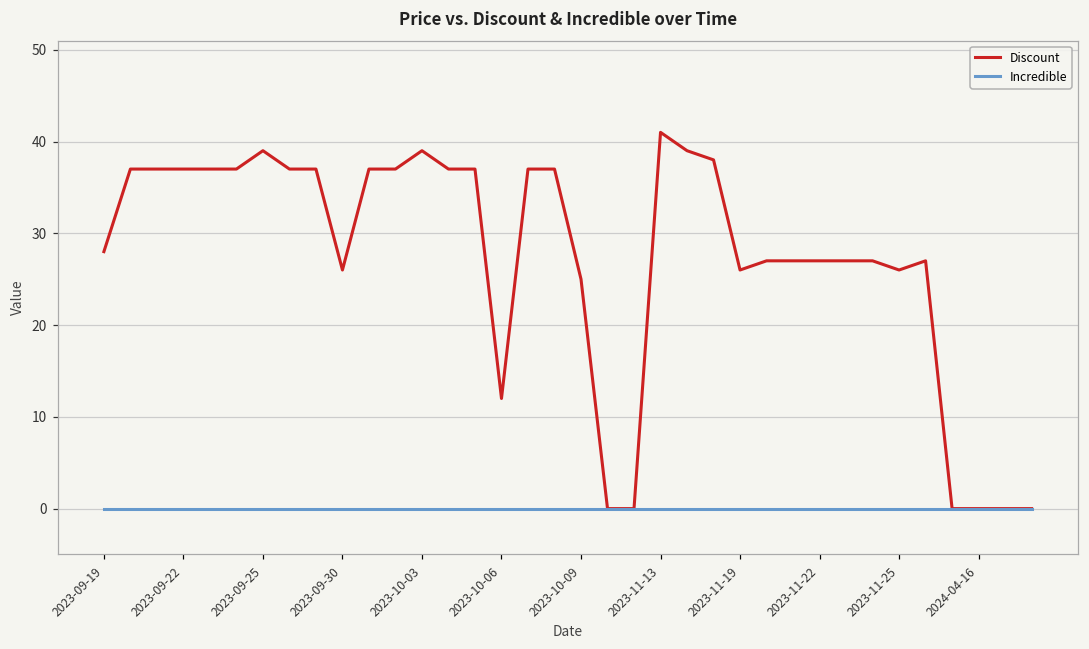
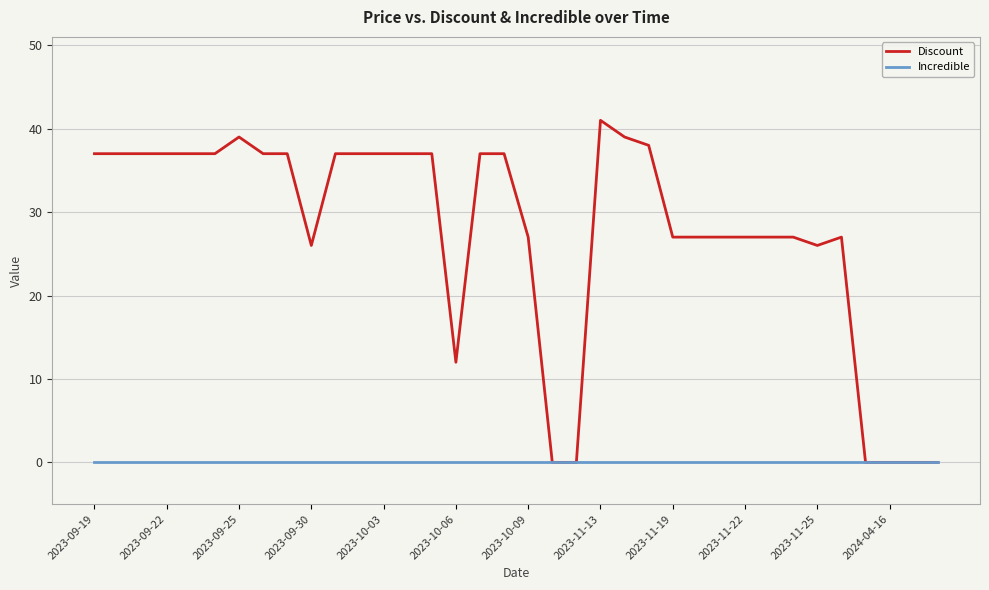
Discount, 2023-09-19: 28 -> 37
Discount, 2023-10-03: 39 -> 37
Discount, 2023-10-09: 25 -> 27
Discount, 2023-11-19: 26 -> 27
